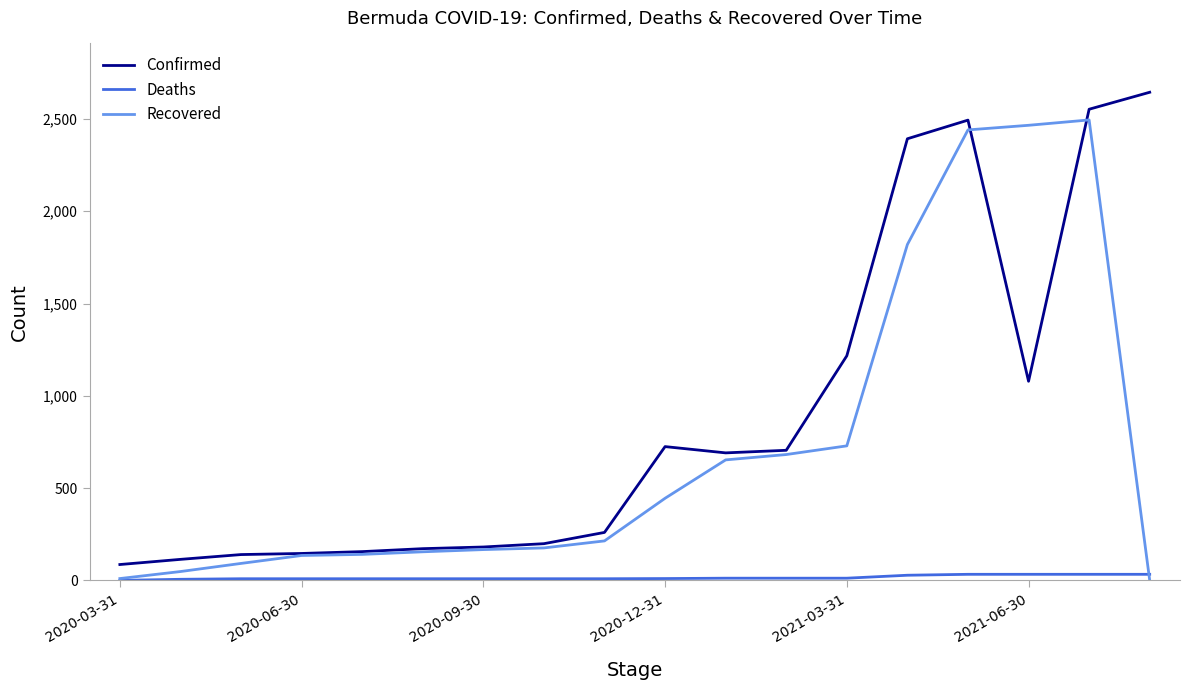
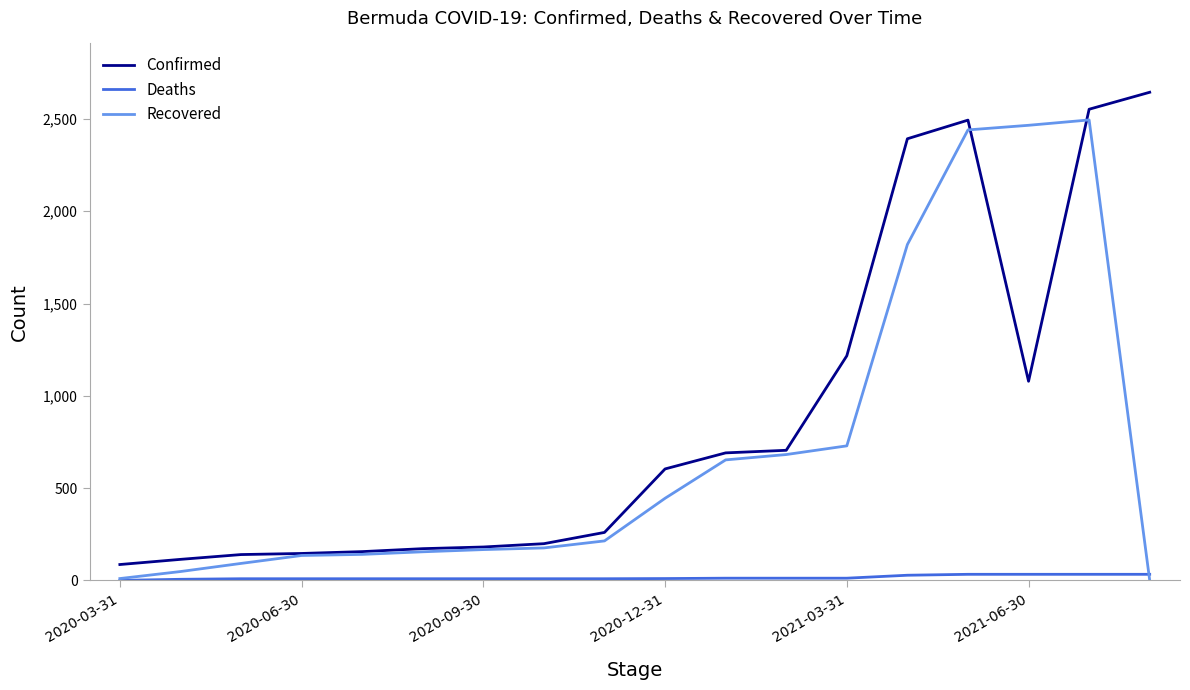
Confirmed, 2020-12-31: 730 -> 600
